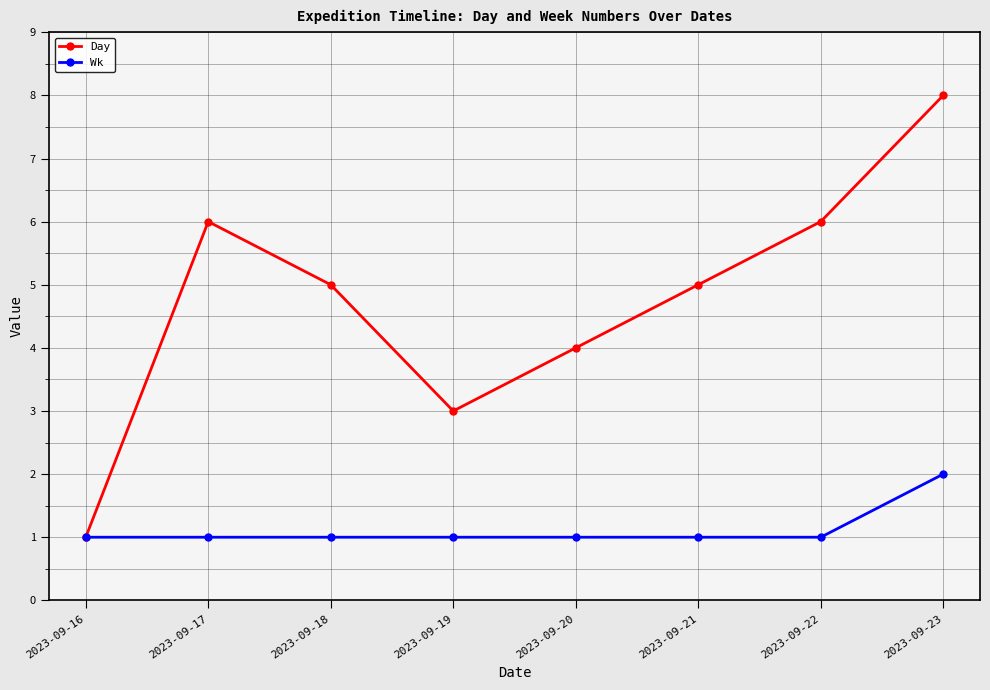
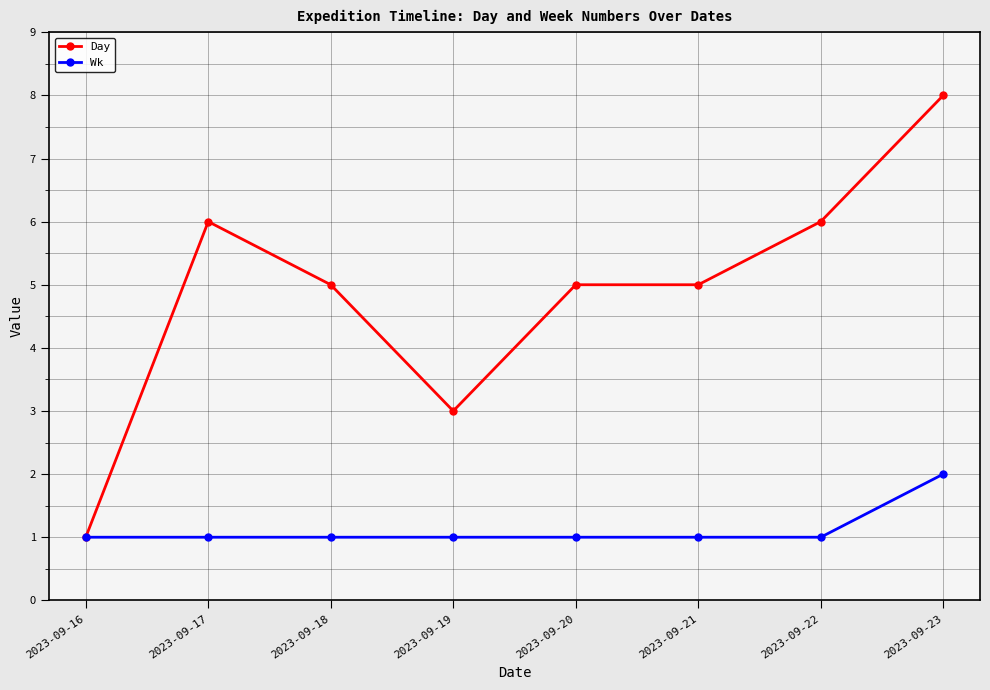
Day, 2023-09-20: 4 -> 5
